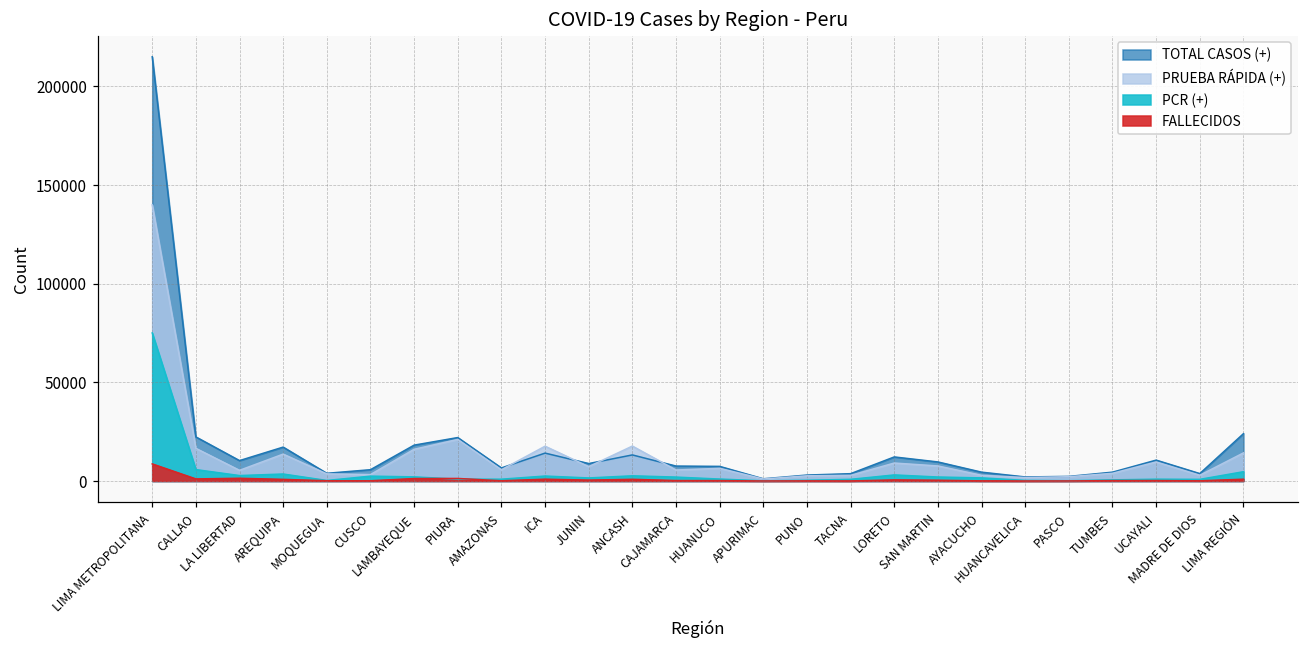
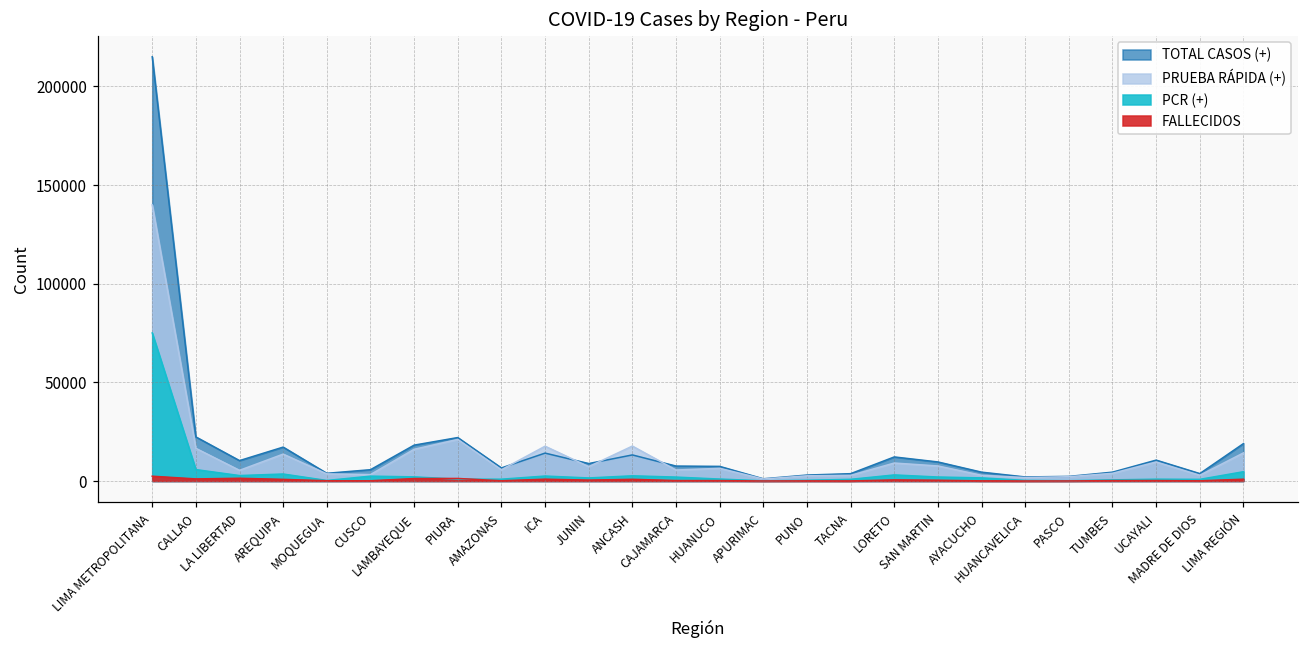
FALLECIDOS, LIMA METROPOLITANA: 9000 -> 2000
TOTAL CASOS (+), LIMA REGIÓN: 24000 -> 19000
